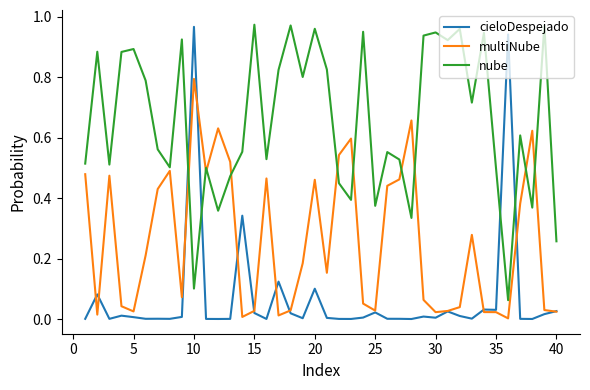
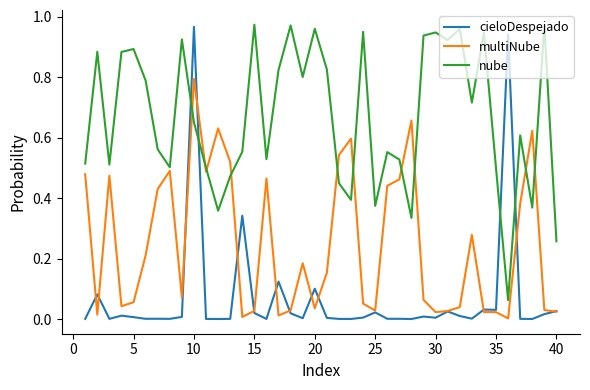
multiNube, 5: 0.03 -> 0.06
nube, 10: 0.10 -> 0.65
multiNube, 20: 0.46 -> 0.04
